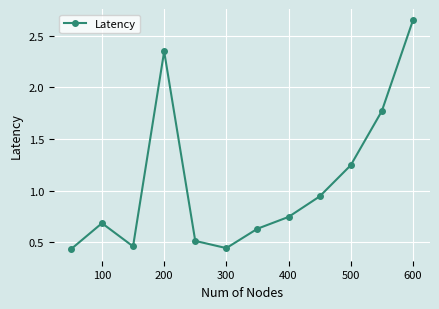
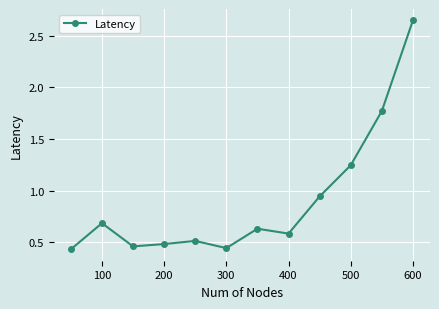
200: 2.35 -> 0.48
400: 0.74 -> 0.58
